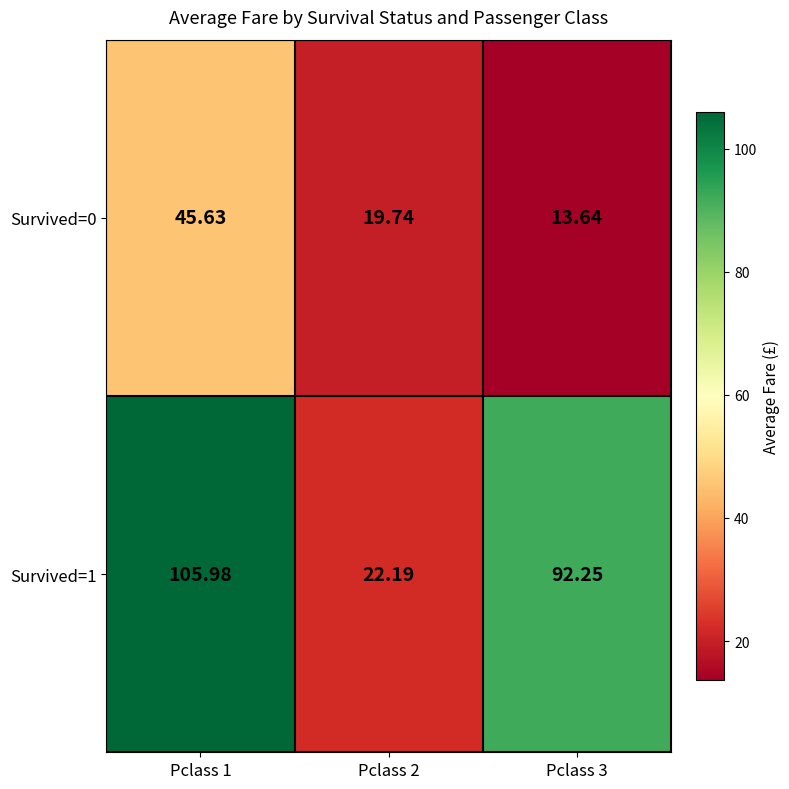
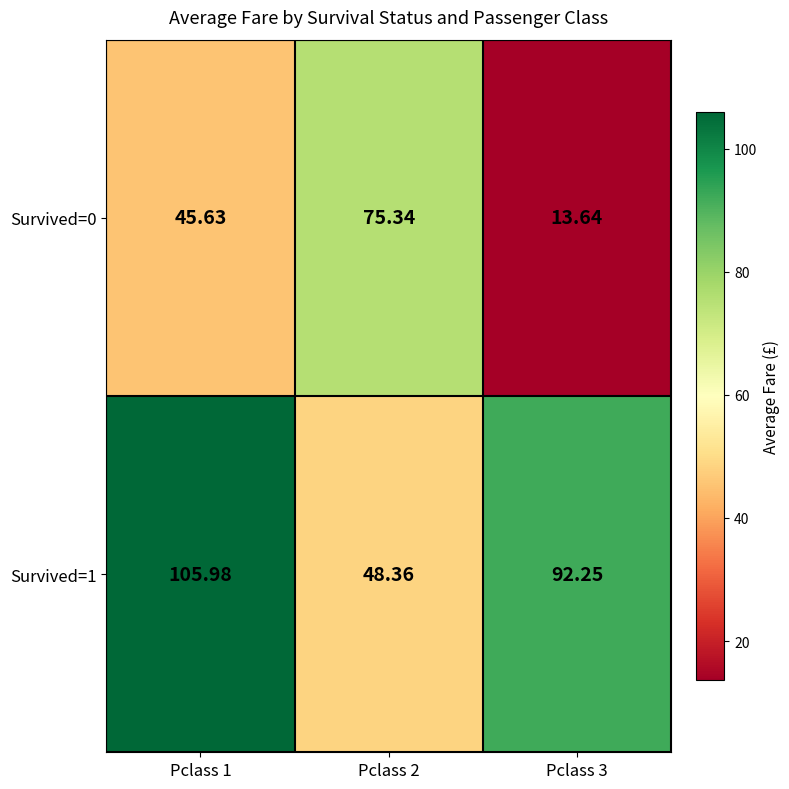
Survived=0, Pclass 2: 19.74 -> 75.34
Survived=1, Pclass 2: 22.19 -> 48.36
